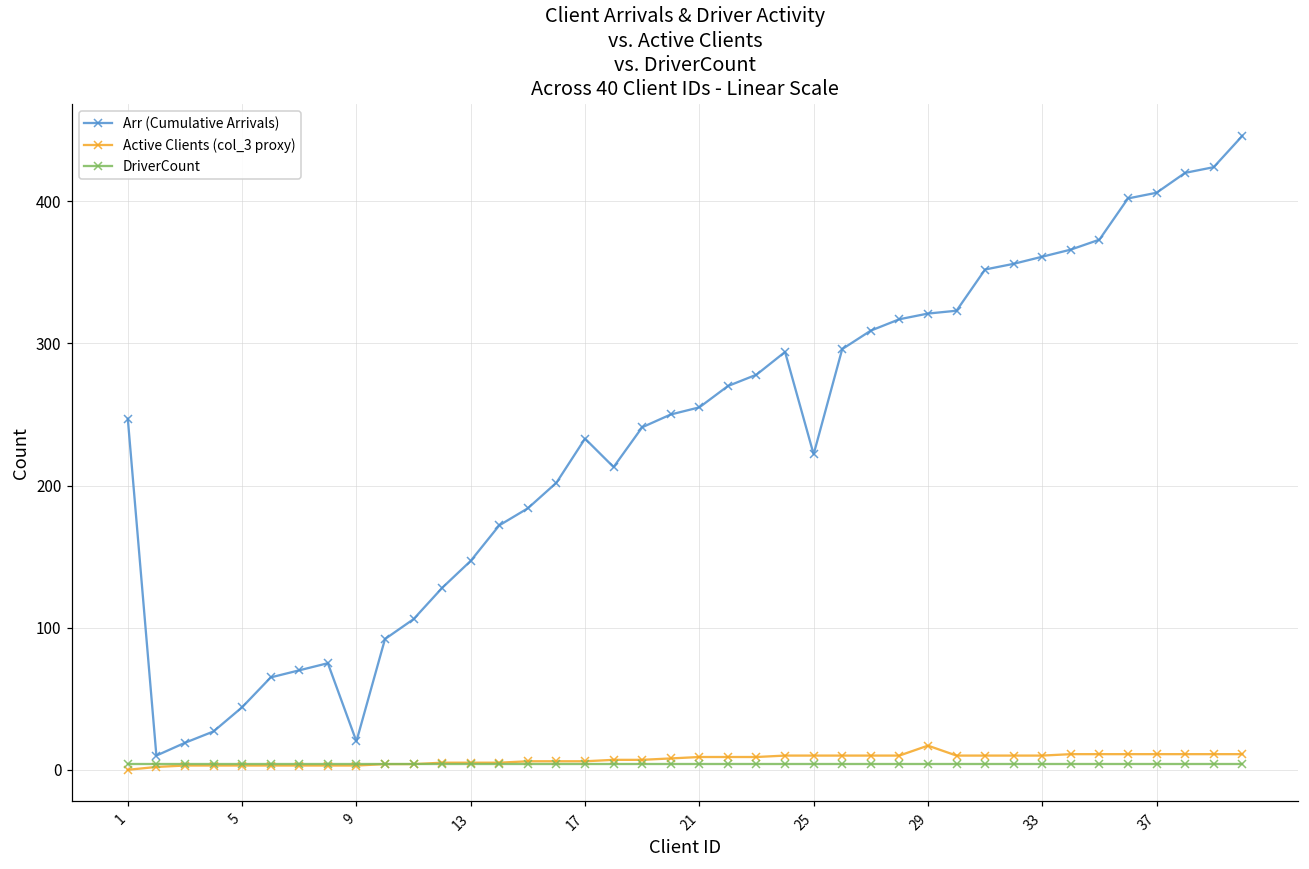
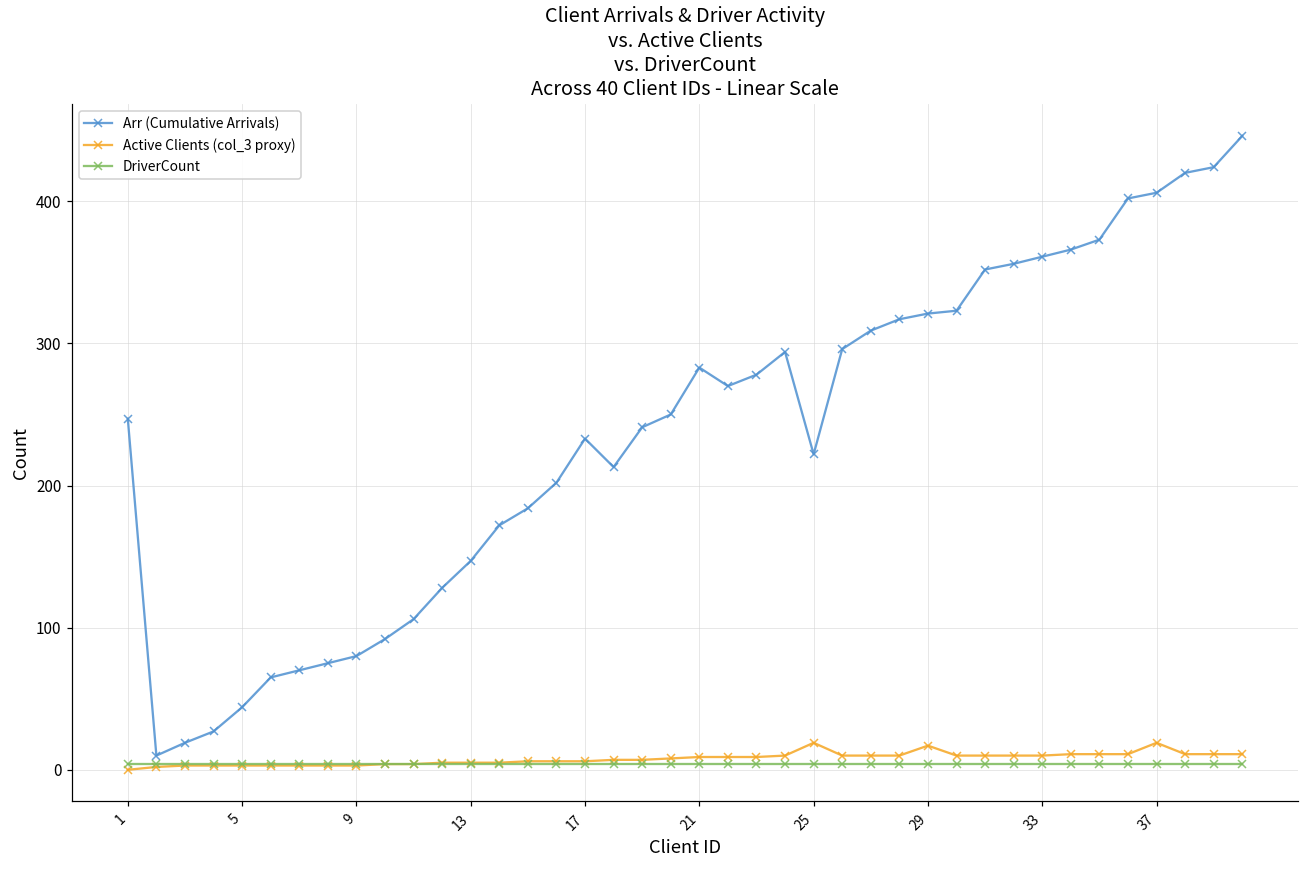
Arr (Cumulative Arrivals), 9: 20 -> 80
Arr (Cumulative Arrivals), 21: 255 -> 283
Active Clients (col_3 proxy), 25: 10 -> 19
Active Clients (col_3 proxy), 37: 11 -> 19
